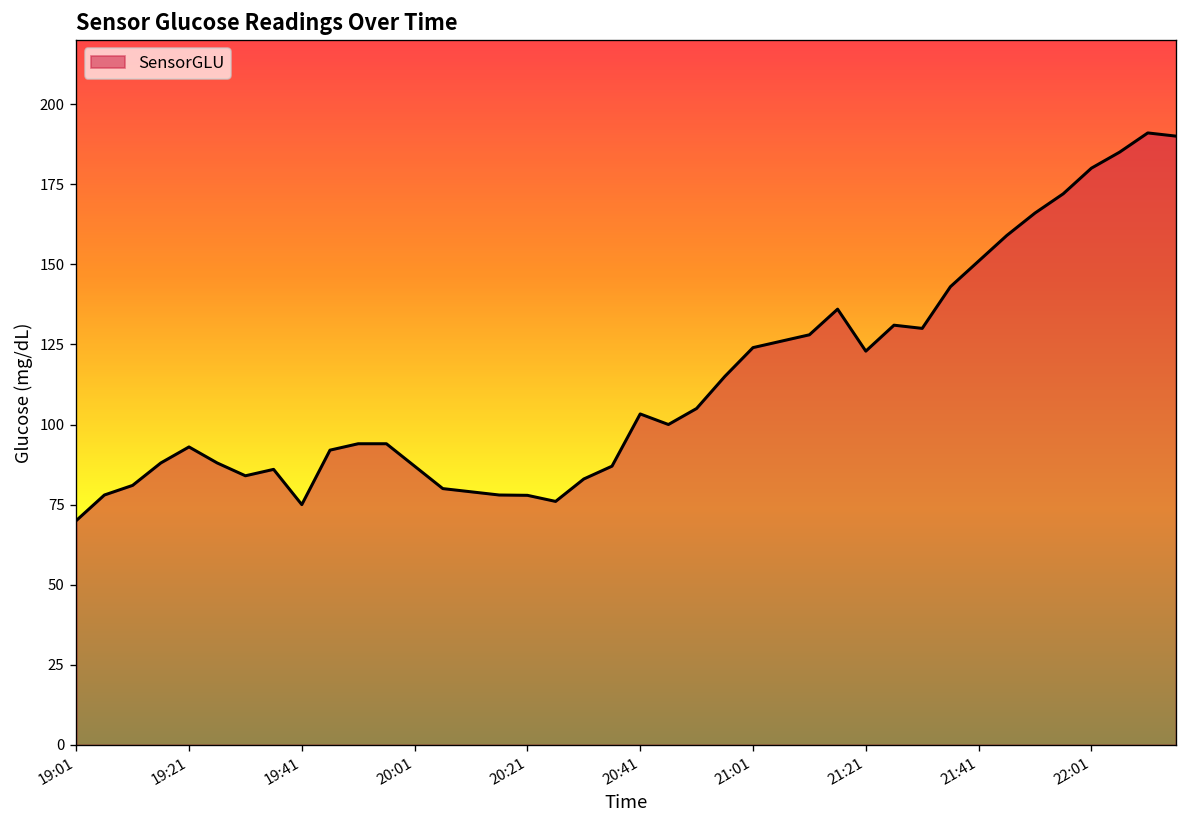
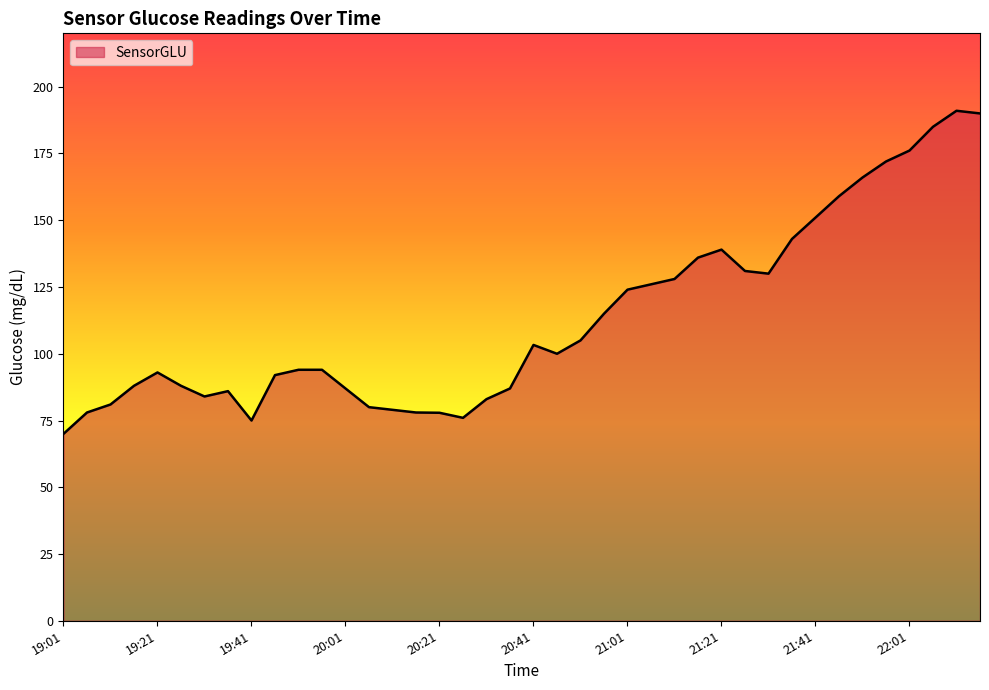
21:21: 123 -> 139
22:01: 180 -> 176
